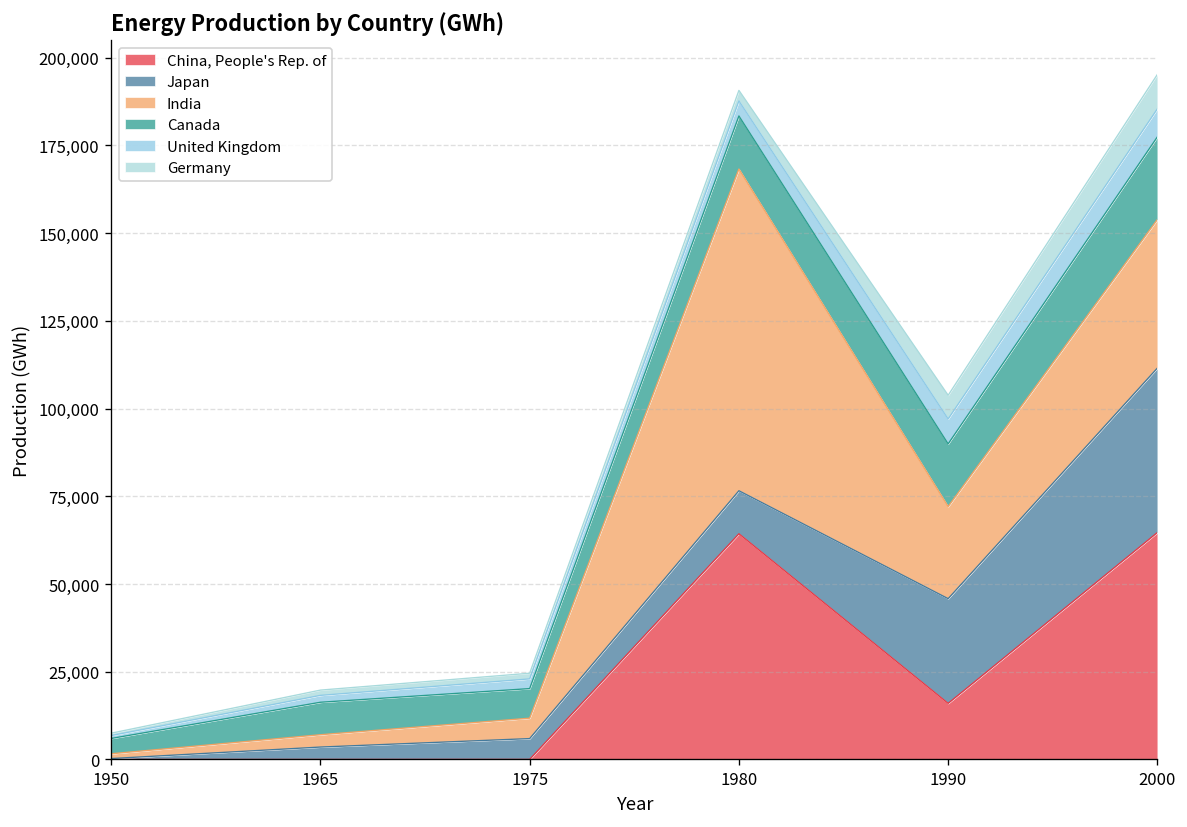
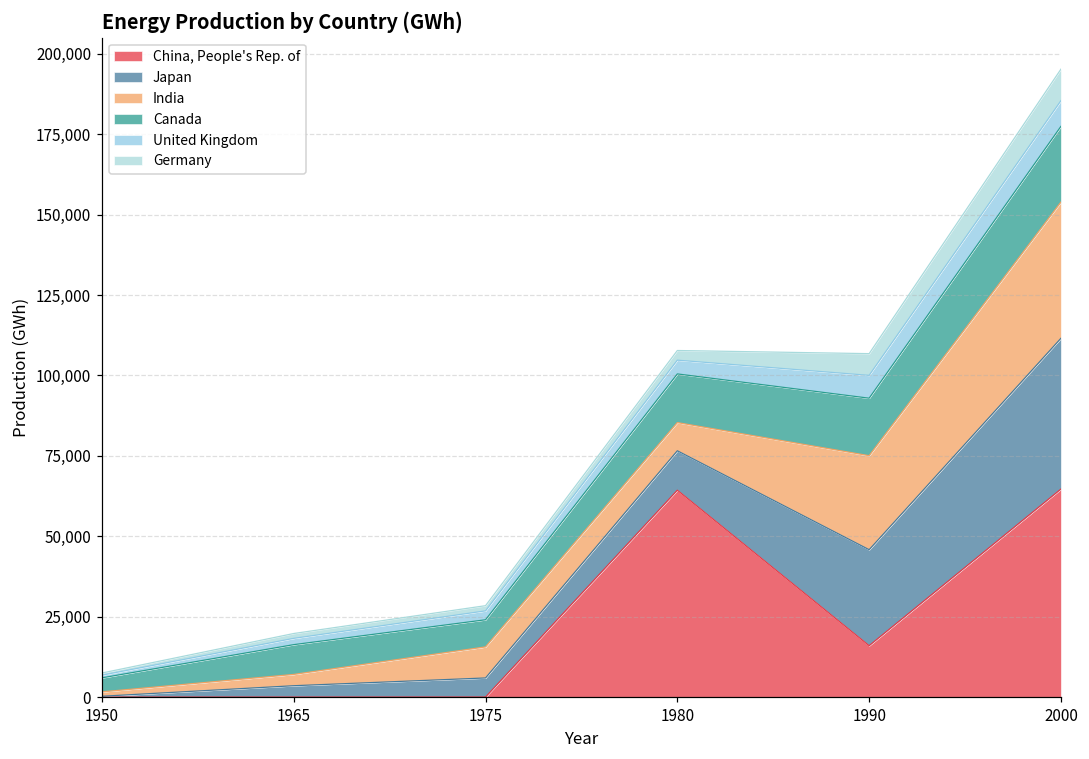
India, 1975: 6,000 -> 10,000
India, 1980: 92,000 -> 9,000
India, 1990: 26,000 -> 29,000
